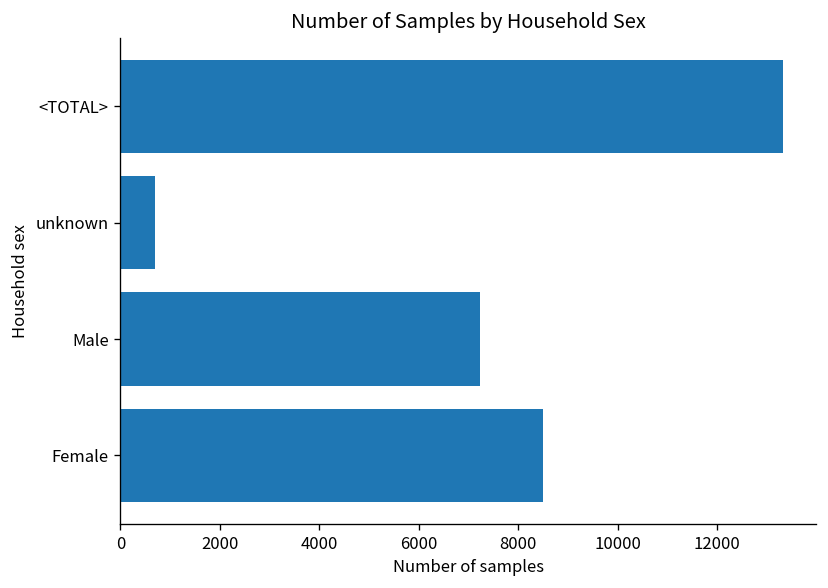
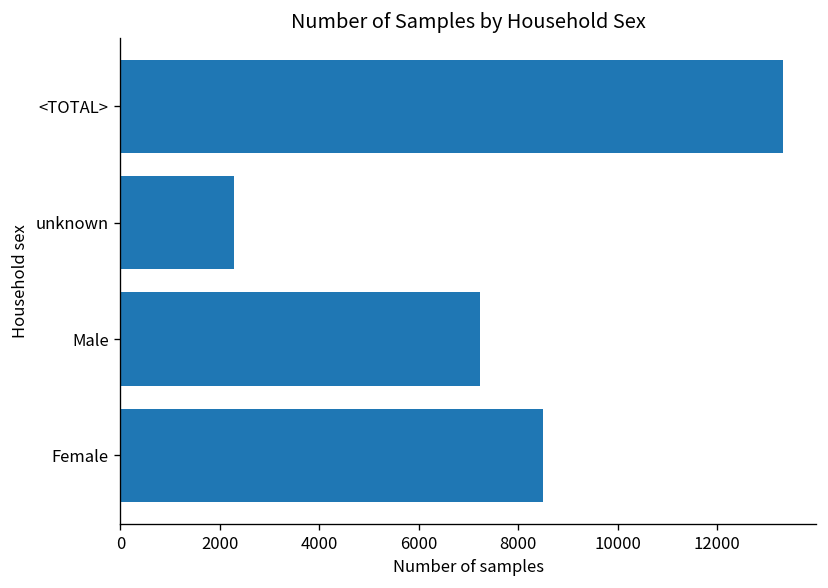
unknown: 700 -> 2300
